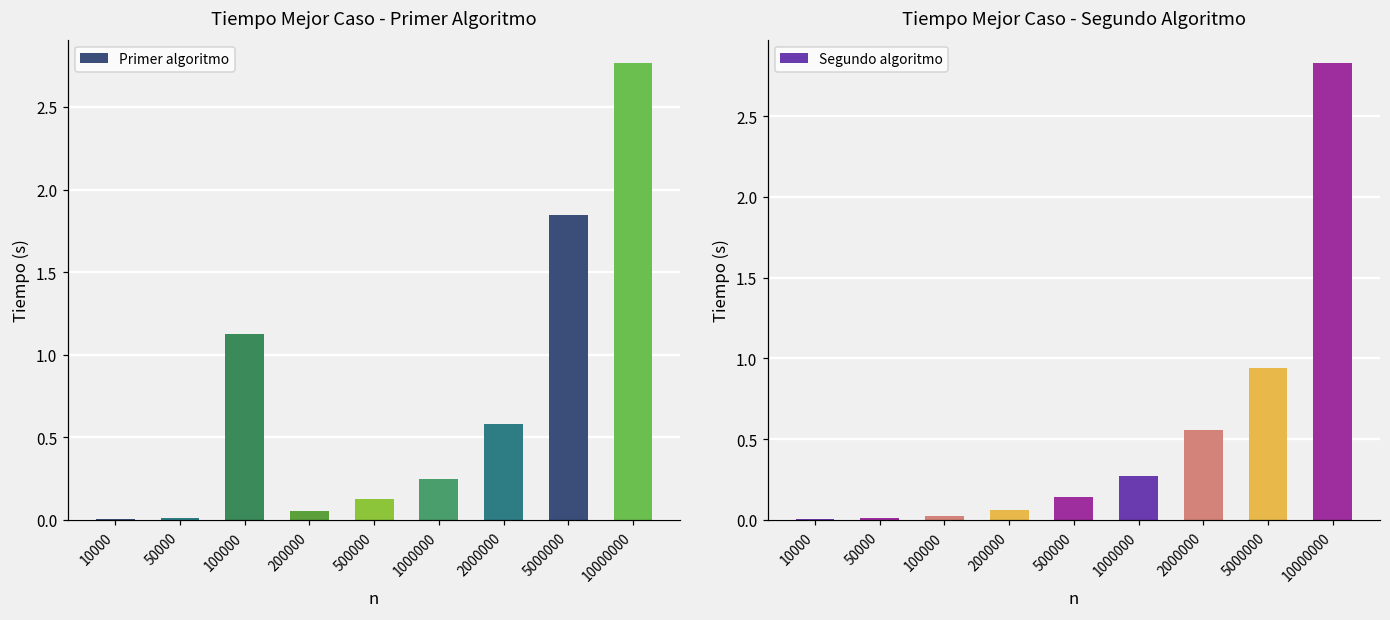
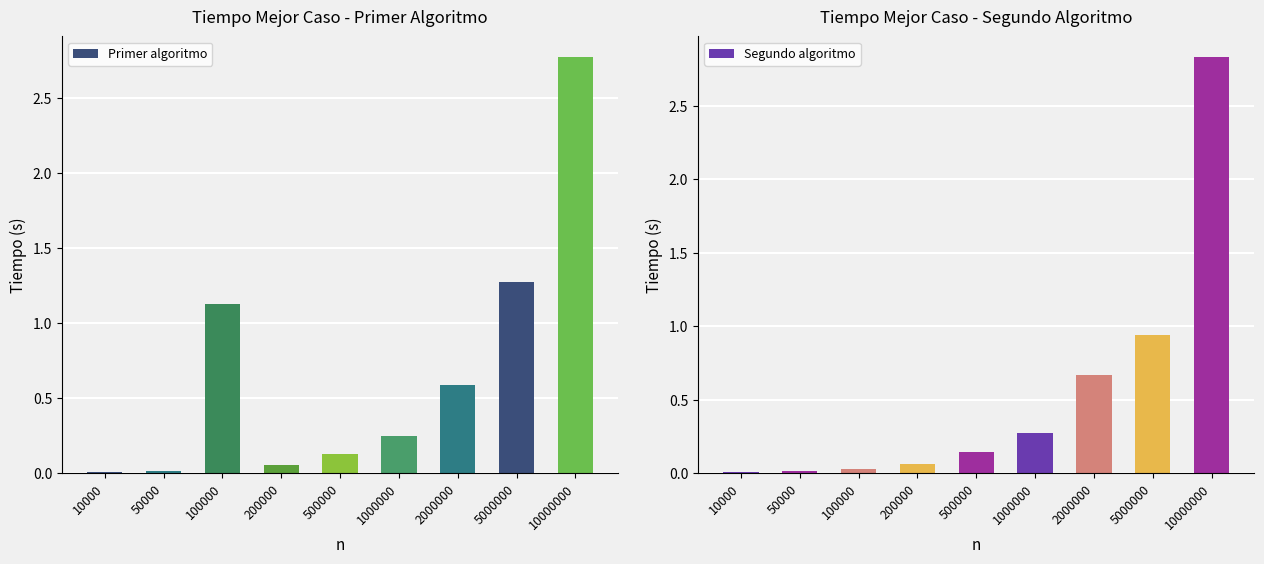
Tiempo Mejor Caso - Primer Algoritmo, 5000000: 1.84 -> 1.27
Tiempo Mejor Caso - Segundo Algoritmo, 2000000: 0.56 -> 0.67
